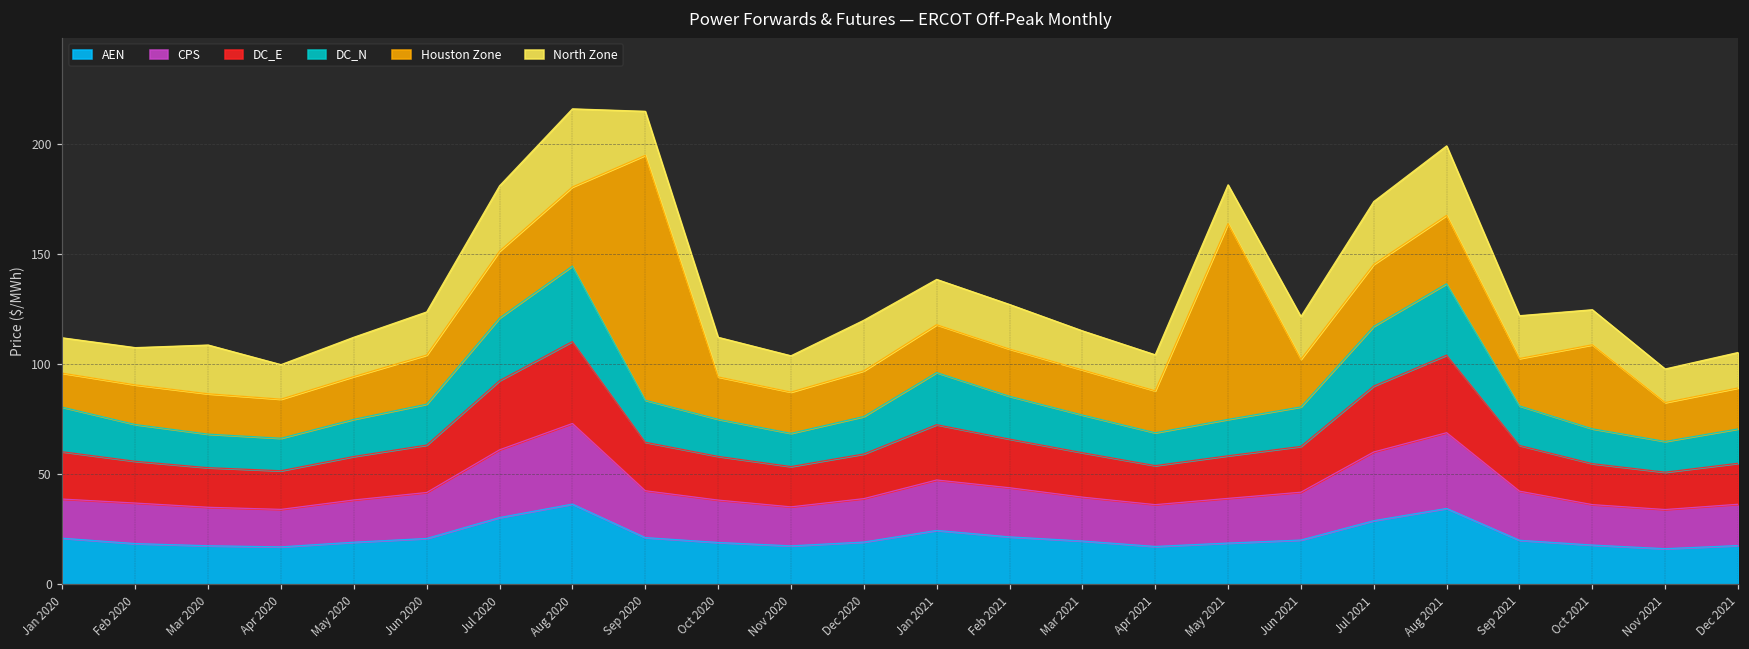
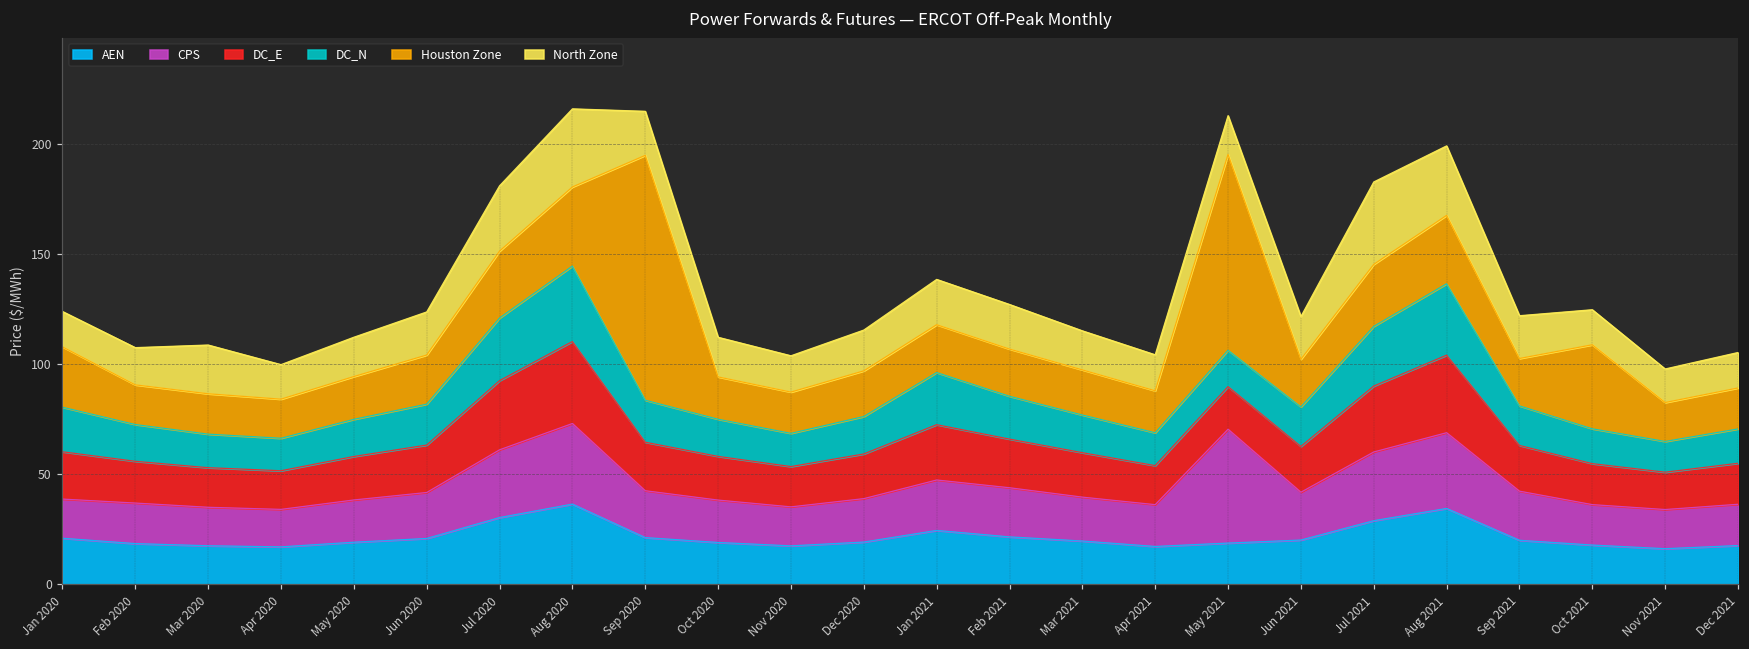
Houston Zone, Jan 2020: 15 -> 27
North Zone, Dec 2020: 23 -> 19
CPS, May 2021: 20 -> 52
North Zone, Jul 2021: 29 -> 37
